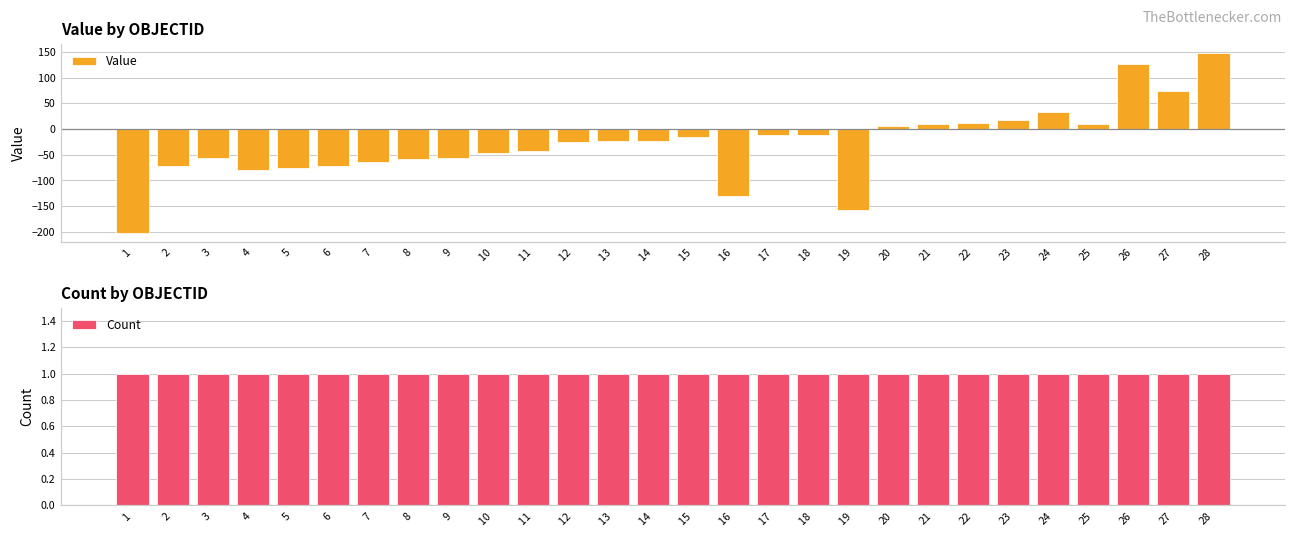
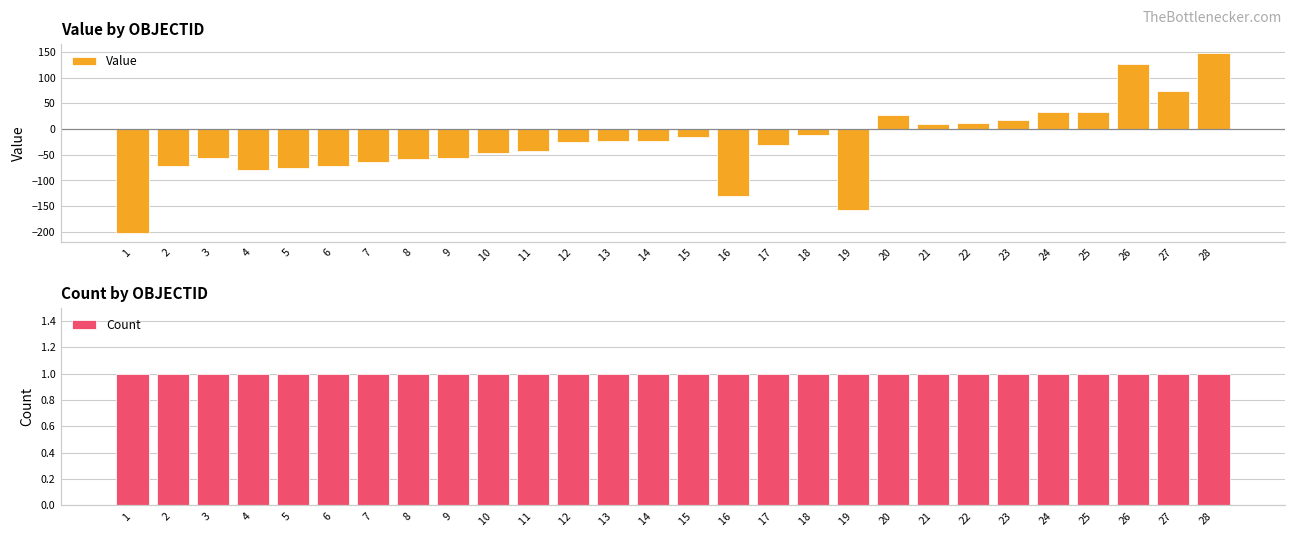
Value by OBJECTID, 17: -10 -> -30
Value by OBJECTID, 20: 10 -> 30
Value by OBJECTID, 25: 10 -> 30
